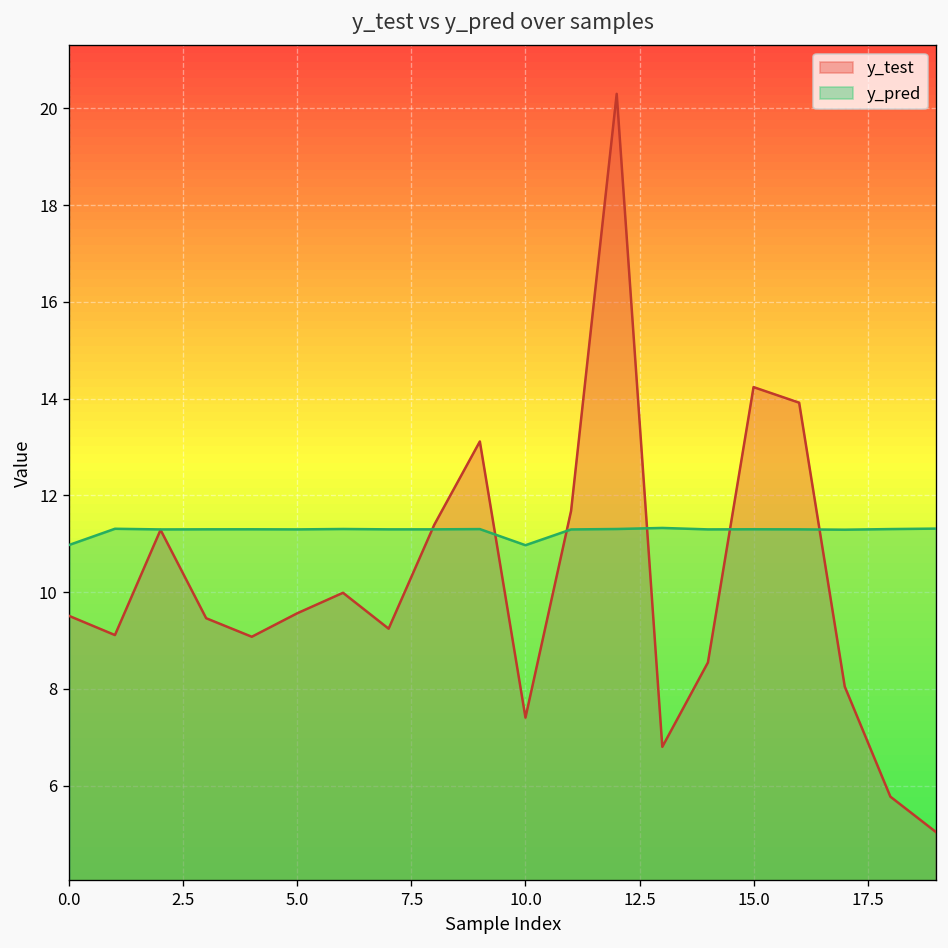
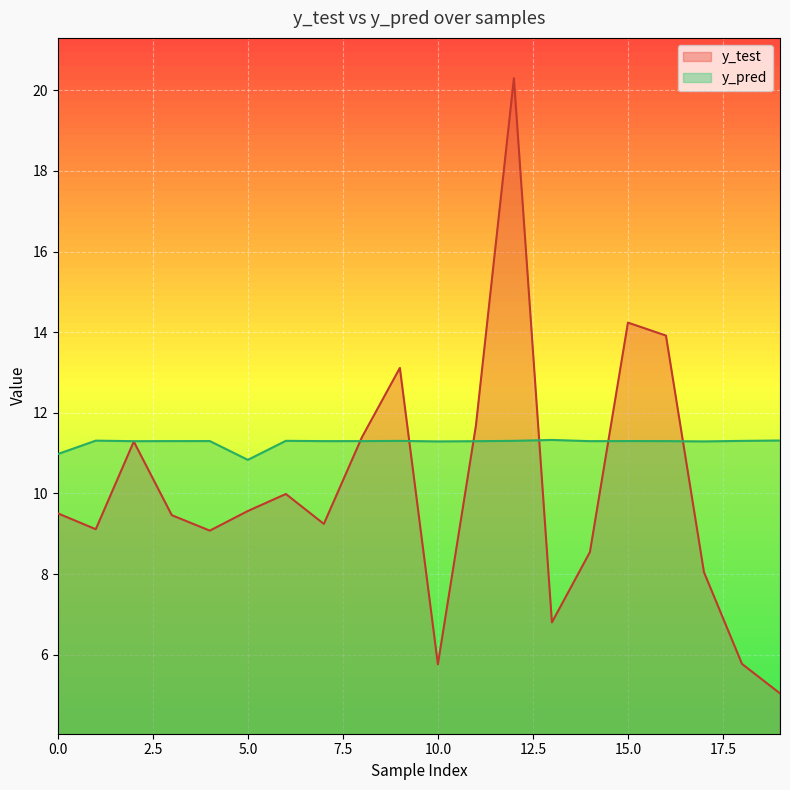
y_pred, 5.0: 11.3 -> 10.8
y_test, 10.0: 7.4 -> 5.8
y_pred, 10.0: 11.0 -> 11.3
